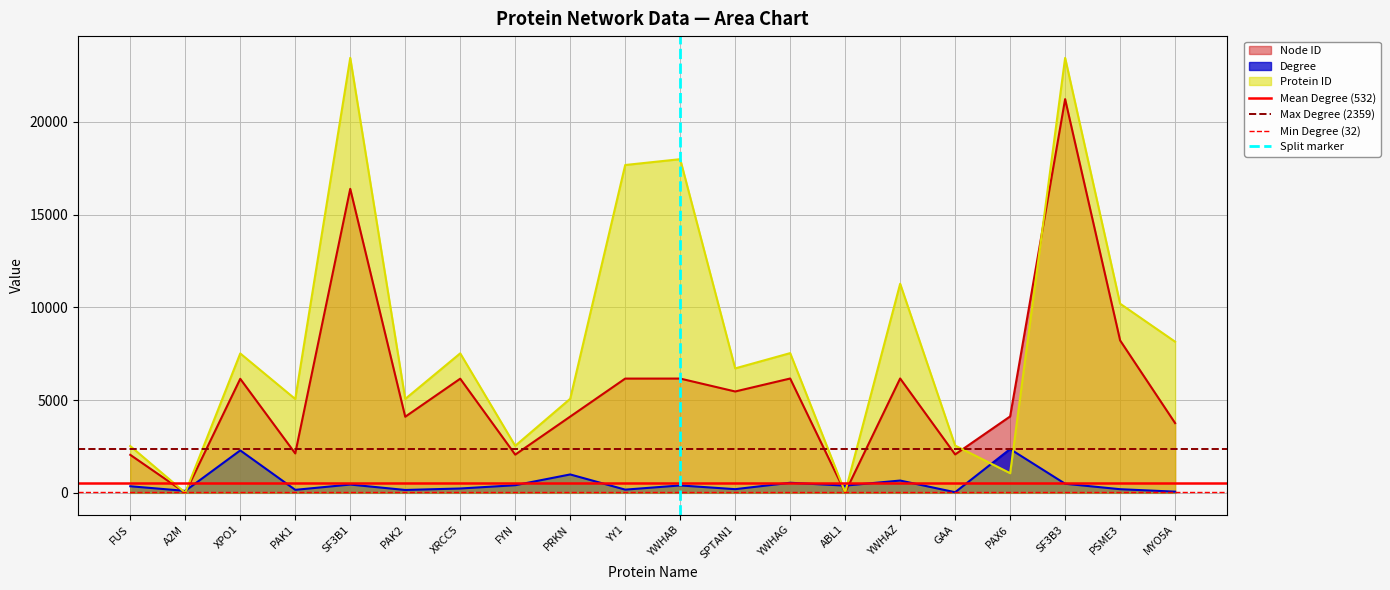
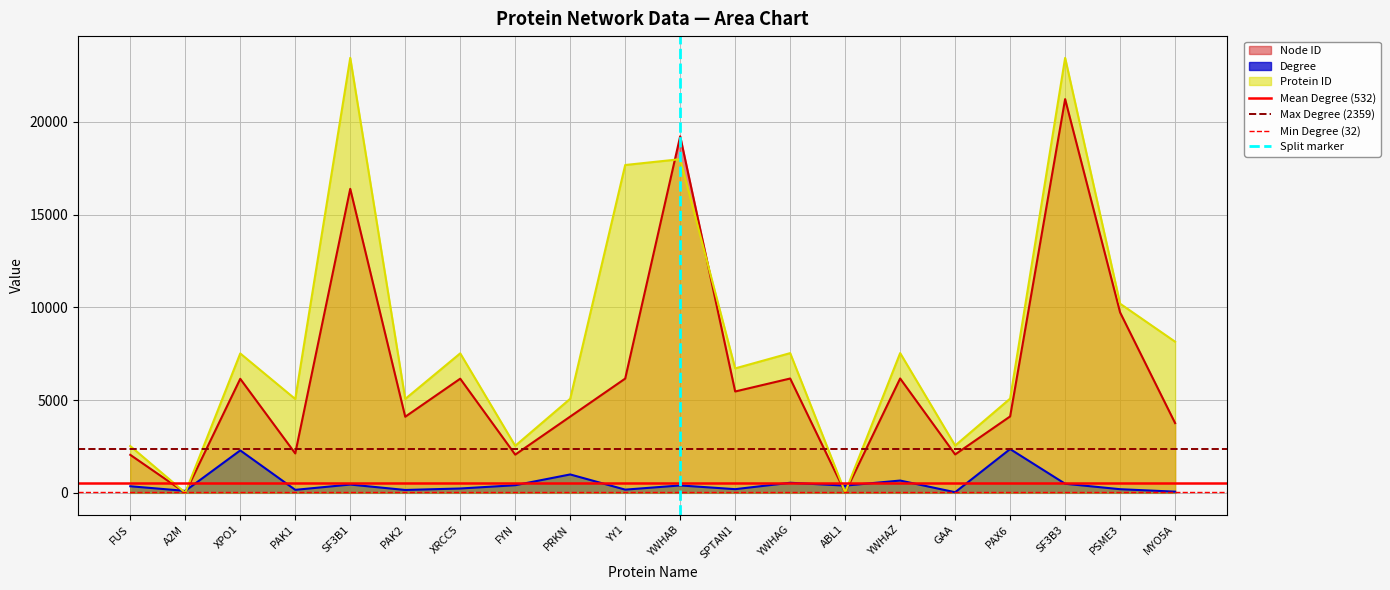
Node ID, YWHAB: 6200 -> 19200
Protein ID, YWHAZ: 11300 -> 7500
Protein ID, PAX6: 1100 -> 5100
Node ID, PSME3: 8200 -> 9700
